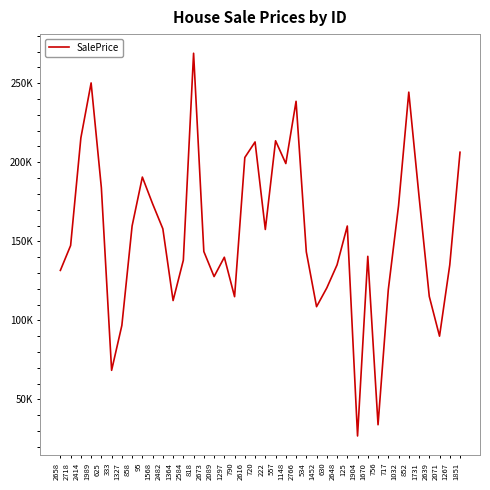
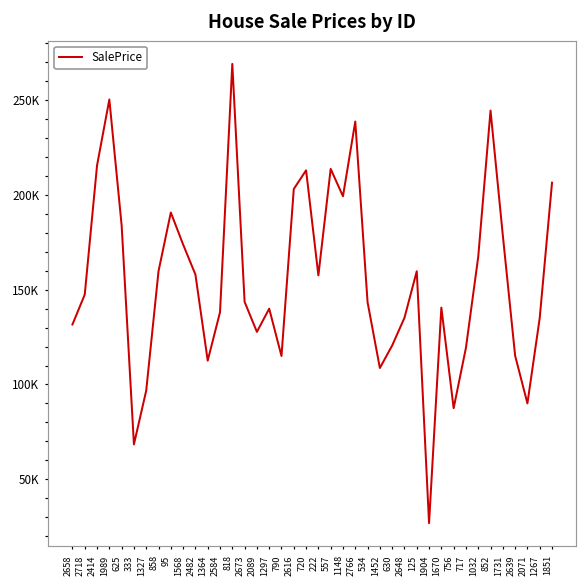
756: 34000 -> 88000
1032: 172000 -> 167000
